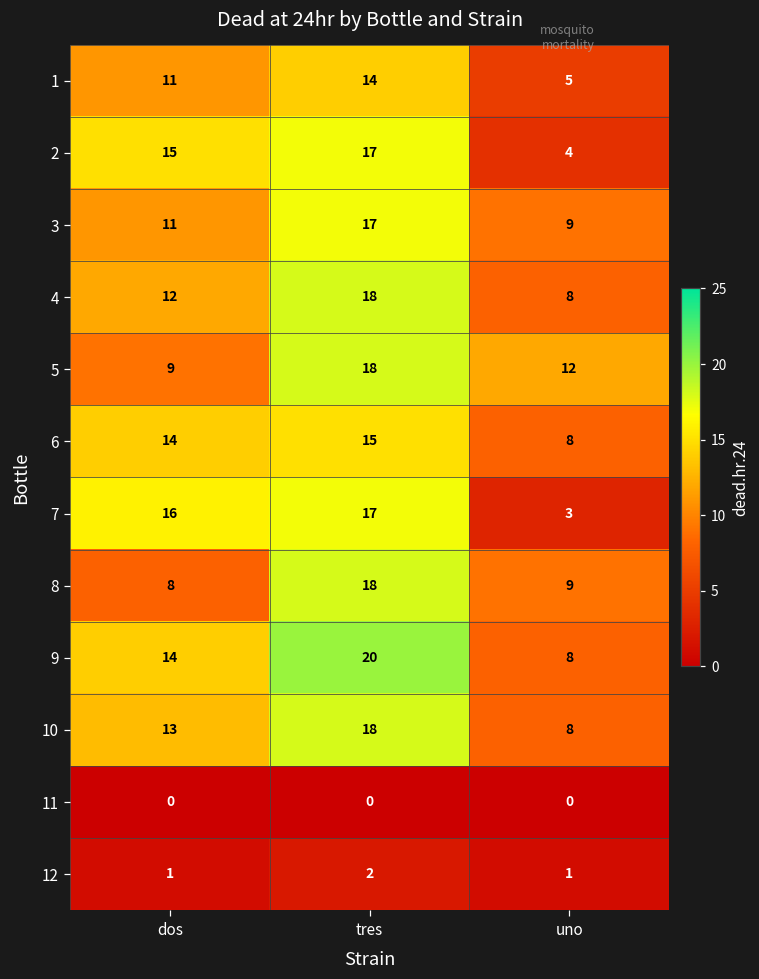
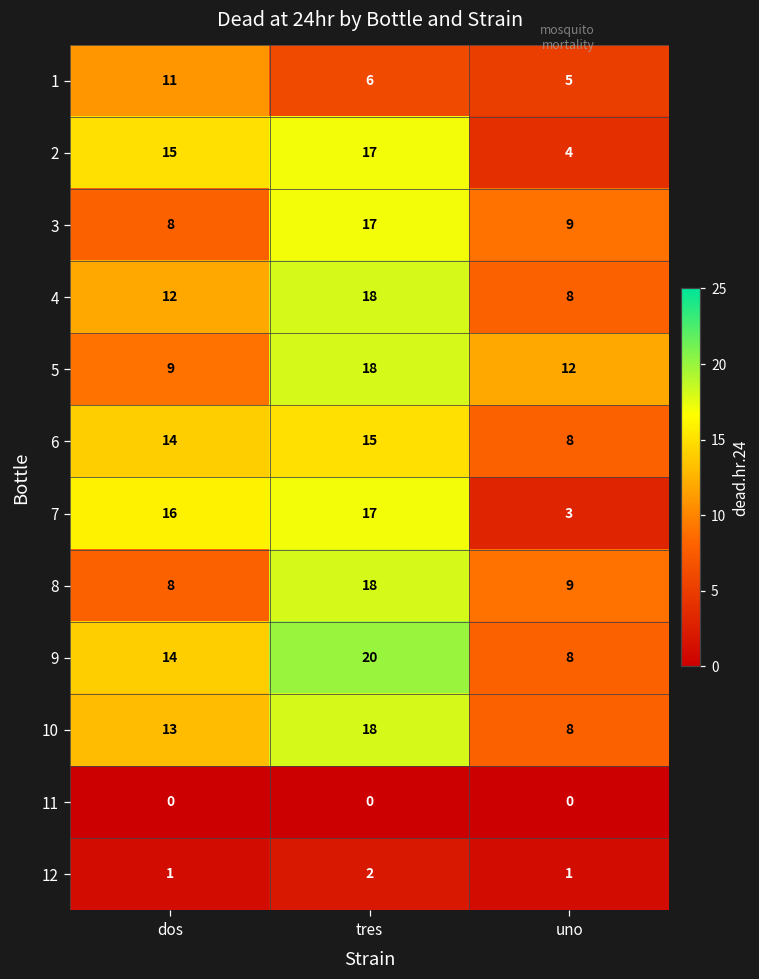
1, tres: 14 -> 6
3, dos: 11 -> 8
